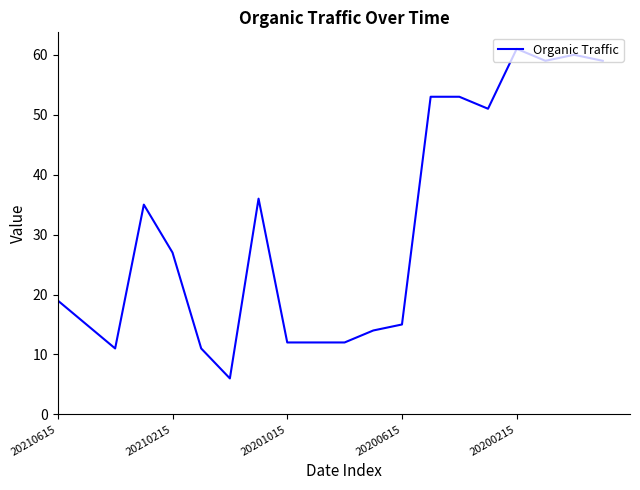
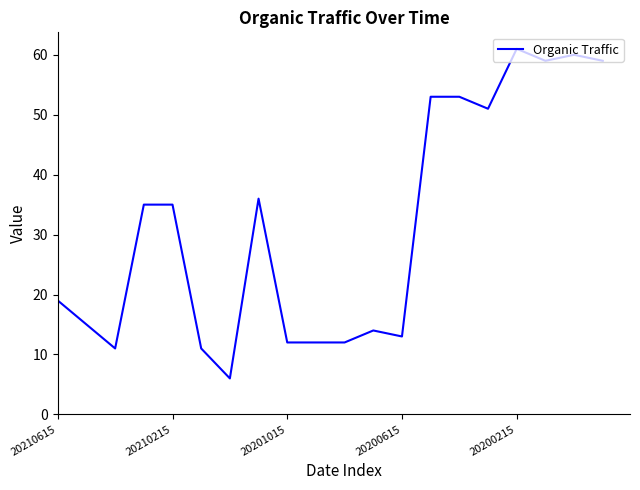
20210215: 27 -> 35
20200615: 15 -> 13
